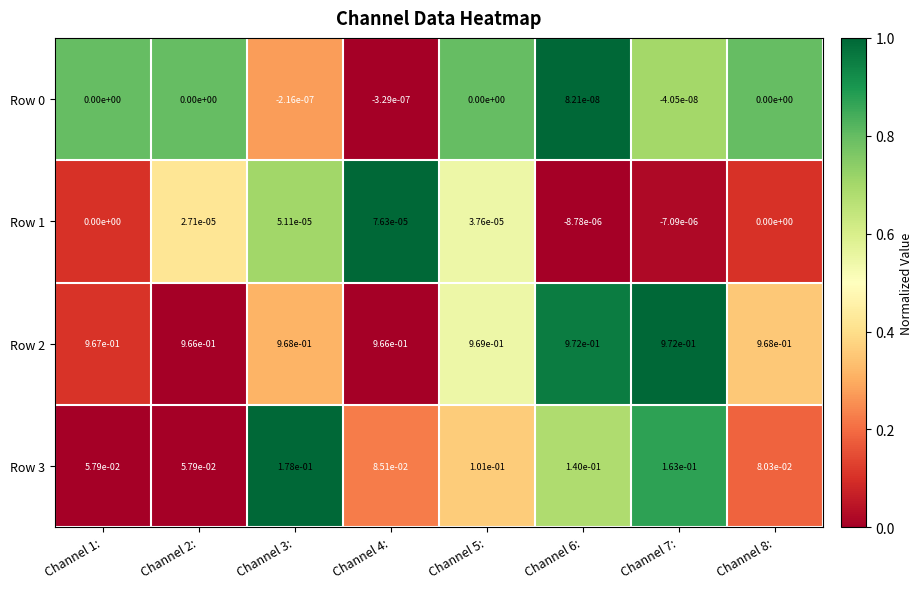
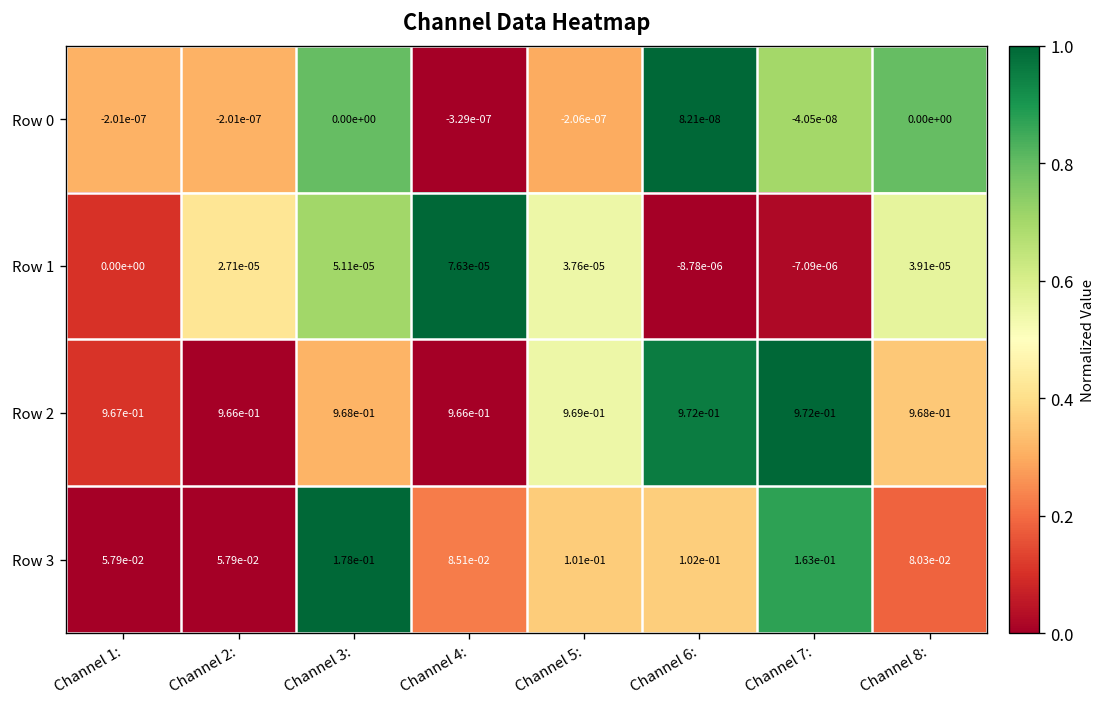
Row 0, Channel 1:: 0.00e+00 -> -2.01e-07
Row 0, Channel 2:: 0.00e+00 -> -2.01e-07
Row 0, Channel 3:: -2.16e-07 -> 0.00e+00
Row 0, Channel 5:: 0.00e+00 -> -2.06e-07
Row 1, Channel 8:: 0.00e+00 -> 3.91e-05
Row 3, Channel 6:: 1.40e-01 -> 1.02e-01
